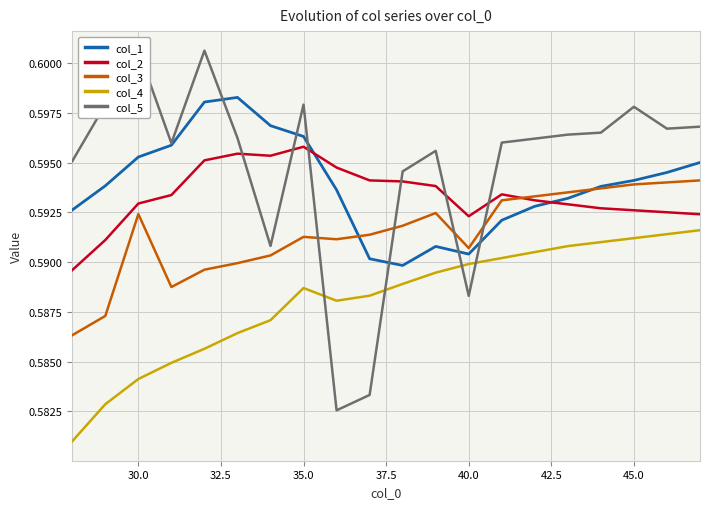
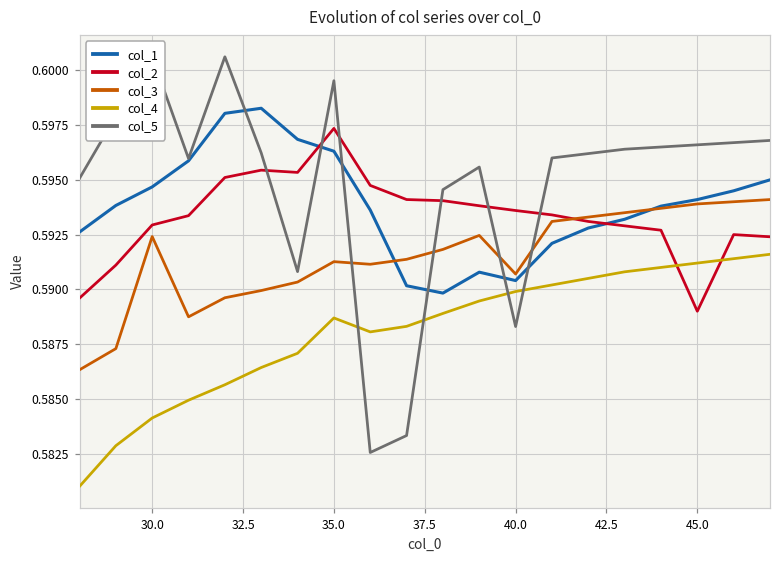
col_1, 30.0: 0.5953 -> 0.5947
col_2, 35.0: 0.5958 -> 0.5974
col_5, 35.0: 0.5979 -> 0.5995
col_2, 40.0: 0.5923 -> 0.5936
col_2, 45.0: 0.5926 -> 0.5890
col_5, 45.0: 0.5978 -> 0.5966
